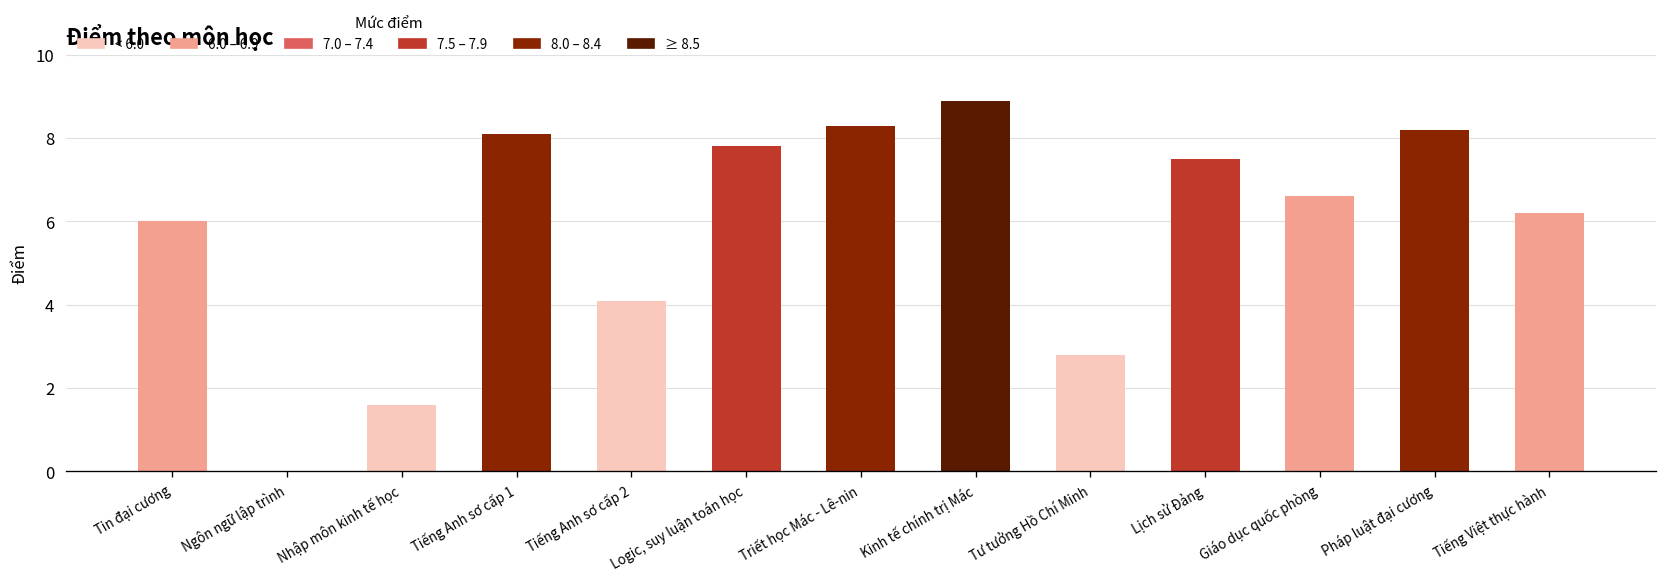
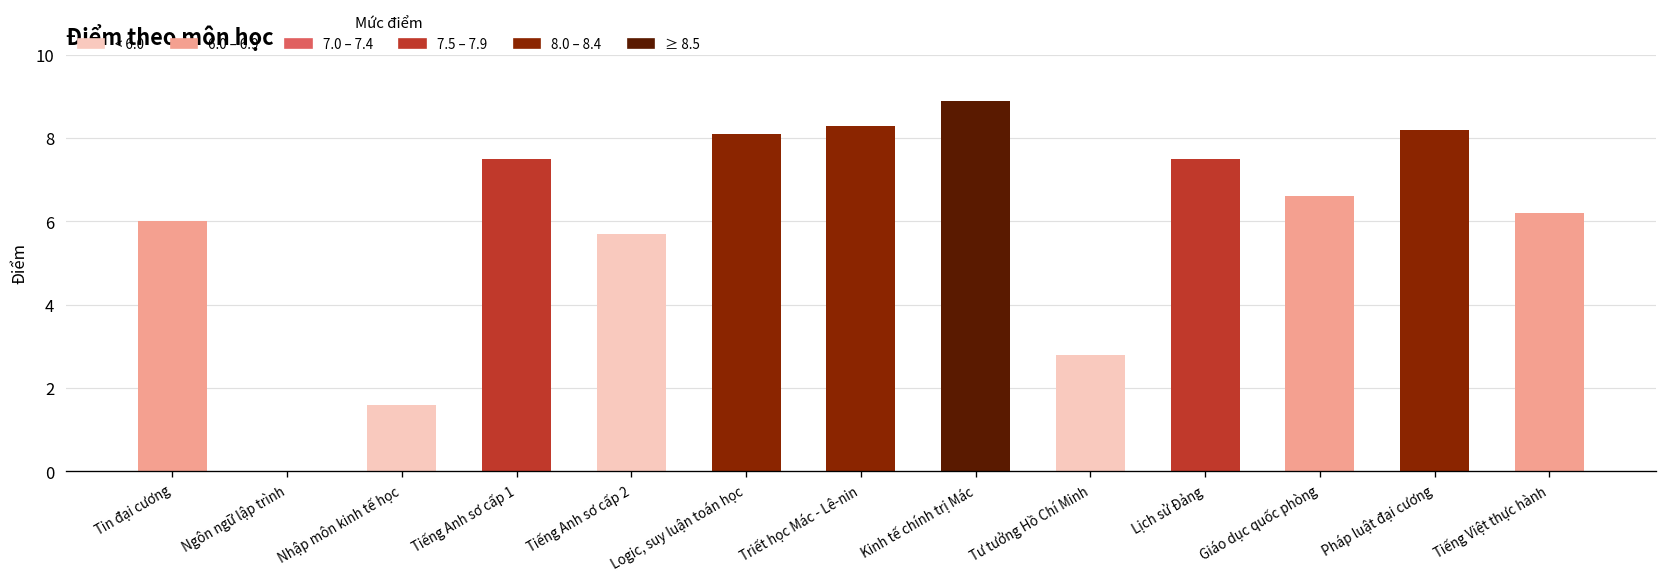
Tiếng Anh sơ cấp 1: 8.1 -> 7.5
Tiếng Anh sơ cấp 2: 4.1 -> 5.7
Logic, suy luận toán học: 7.8 -> 8.1
